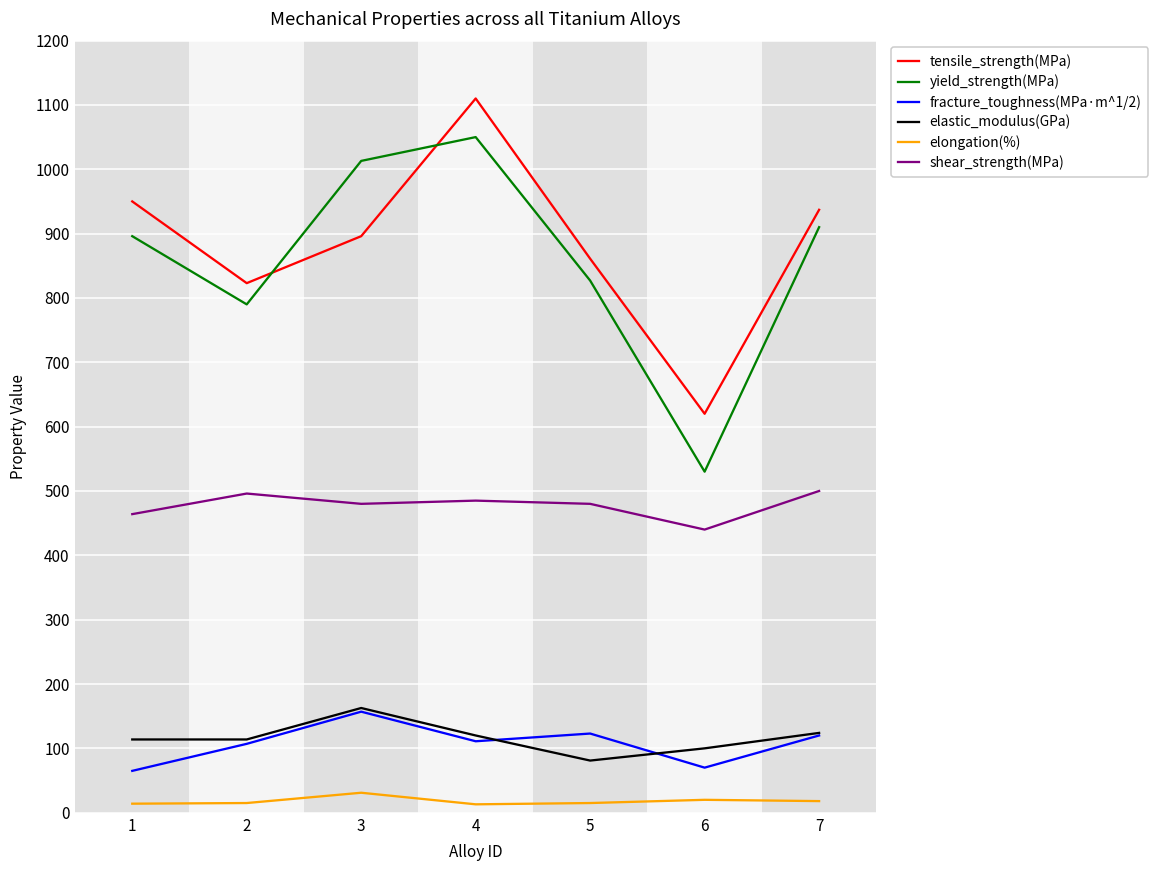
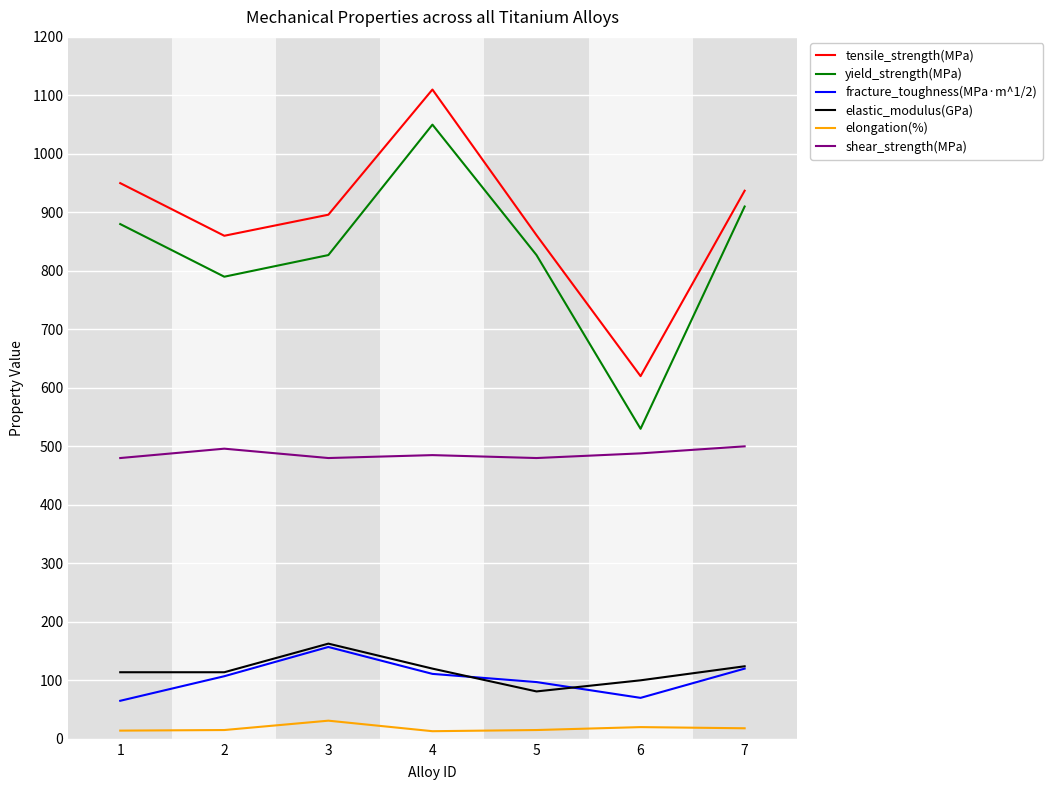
yield_strength(MPa), 1: 900 -> 880
shear_strength(MPa), 1: 460 -> 480
tensile_strength(MPa), 2: 820 -> 860
yield_strength(MPa), 3: 1010 -> 830
fracture_toughness(MPa·m^1/2), 5: 120 -> 100
shear_strength(MPa), 6: 440 -> 490
